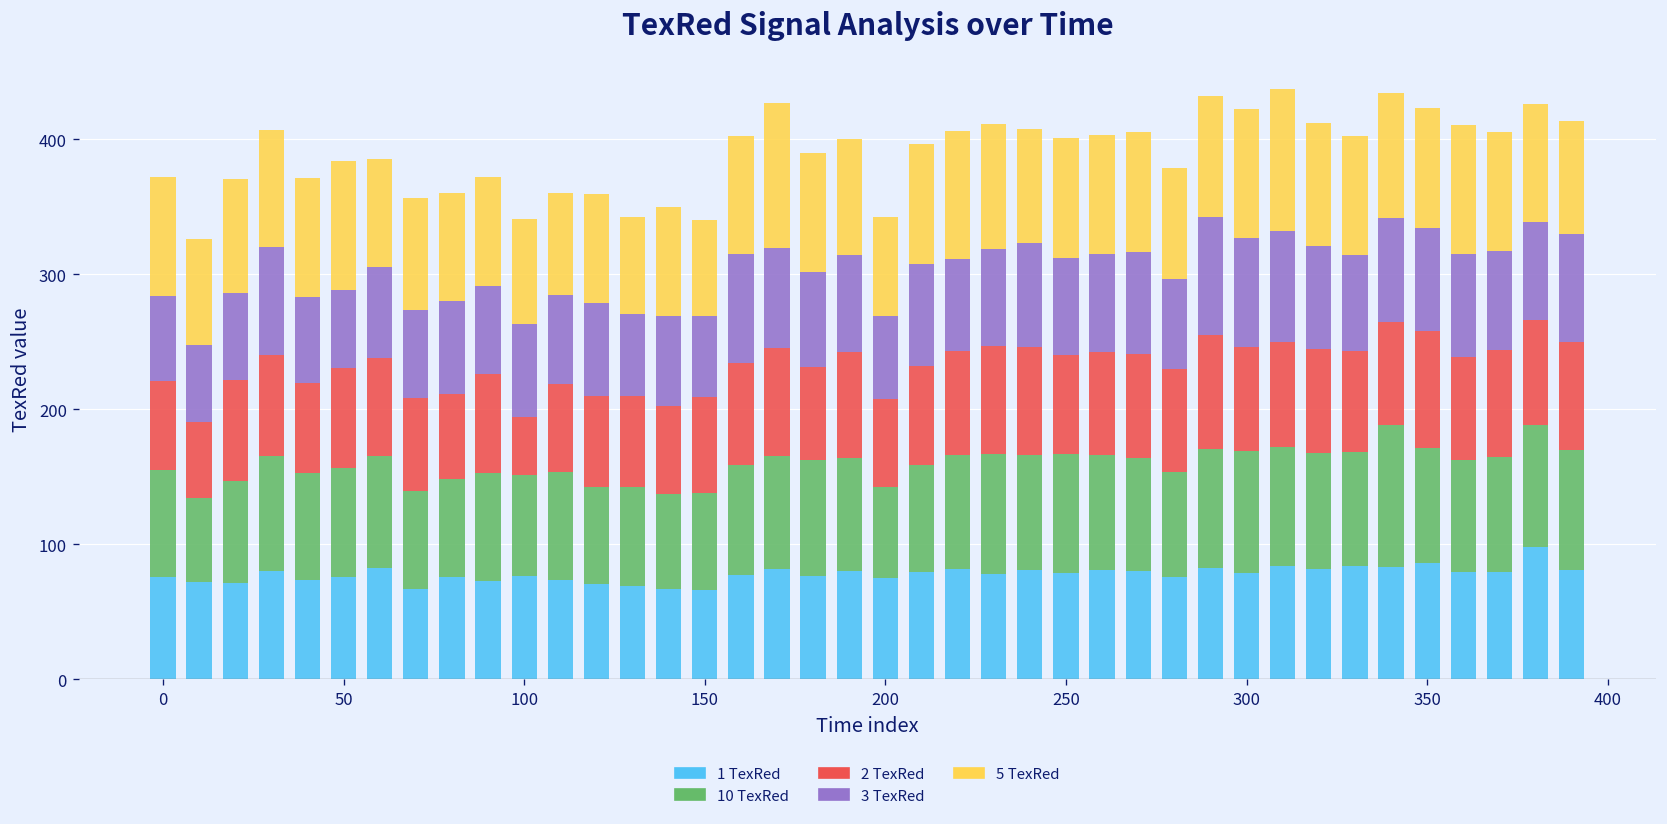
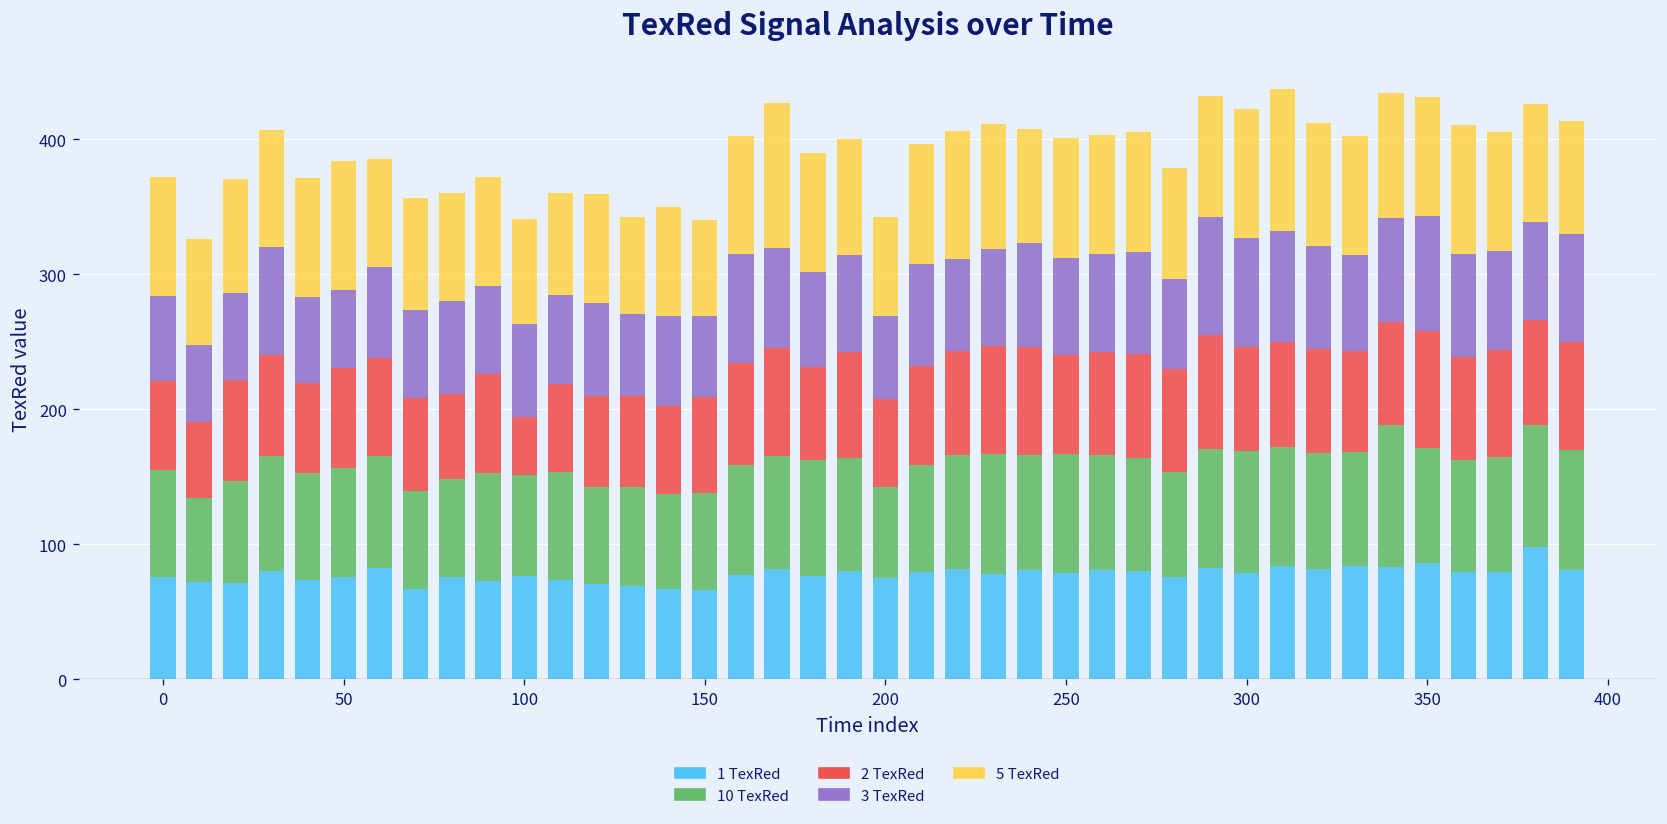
3 TexRed, 350: 76 -> 85
